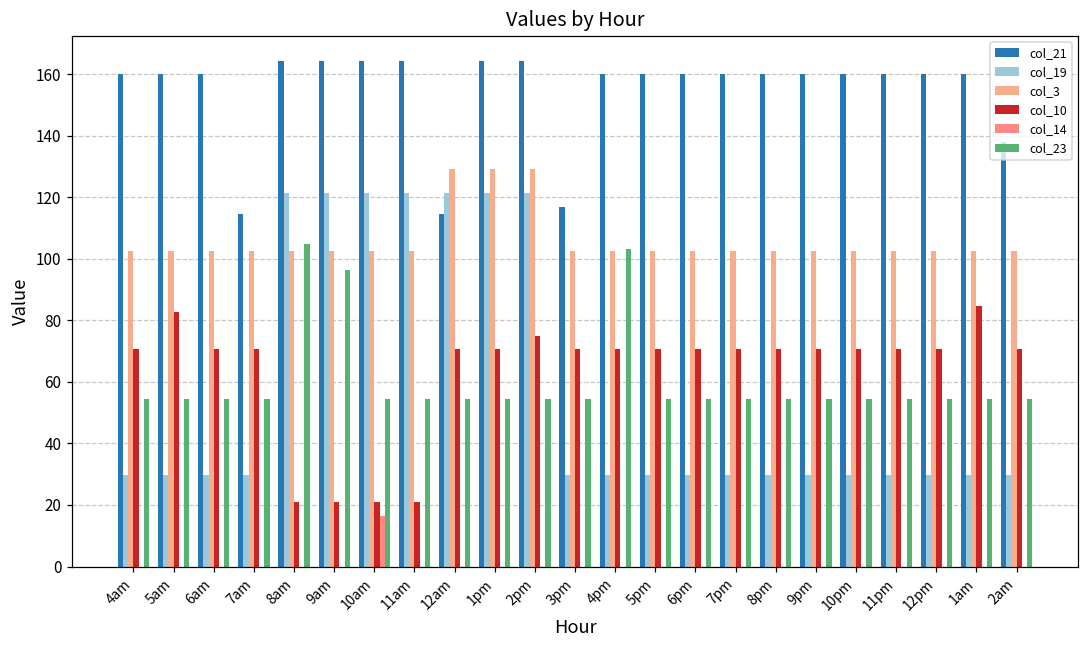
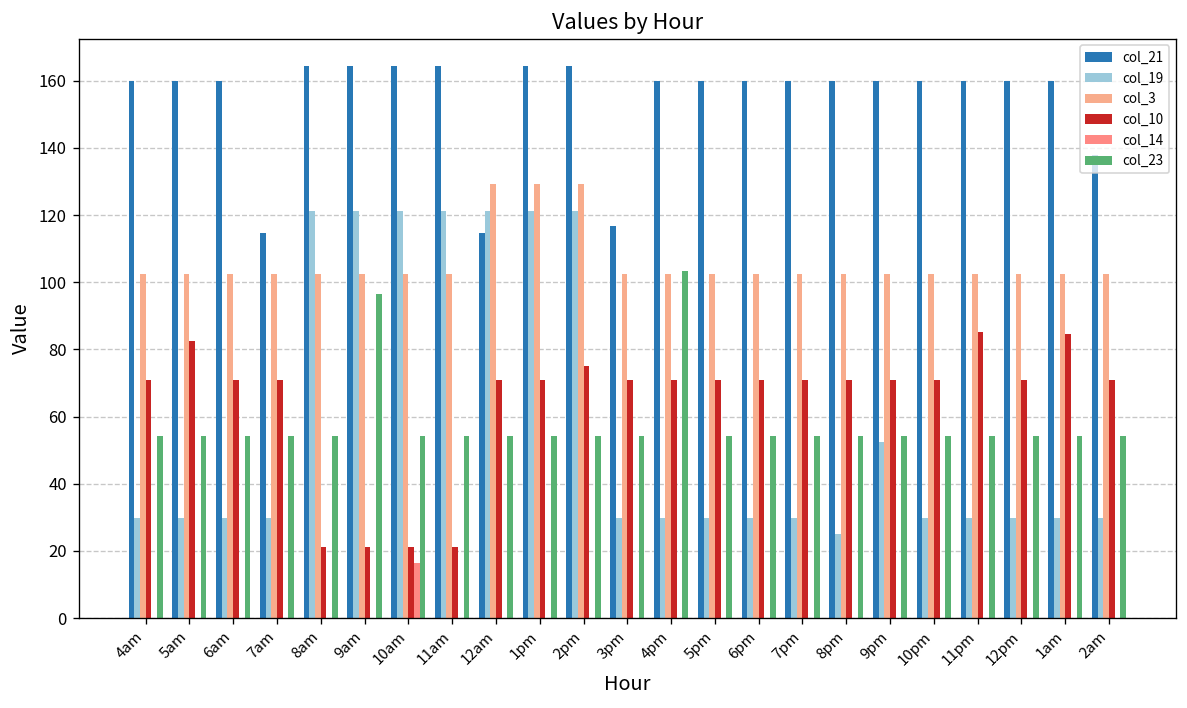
col_23, 8am: 105 -> 54
col_19, 8pm: 30 -> 25
col_19, 9pm: 30 -> 52
col_10, 11pm: 71 -> 85
